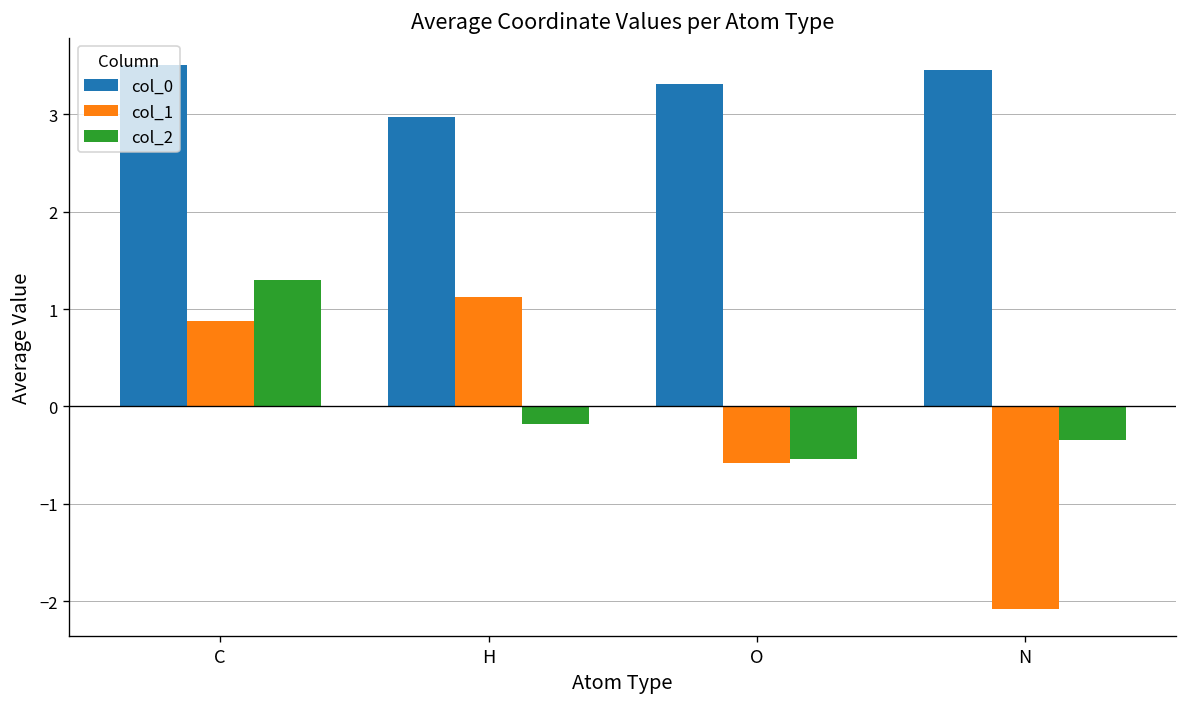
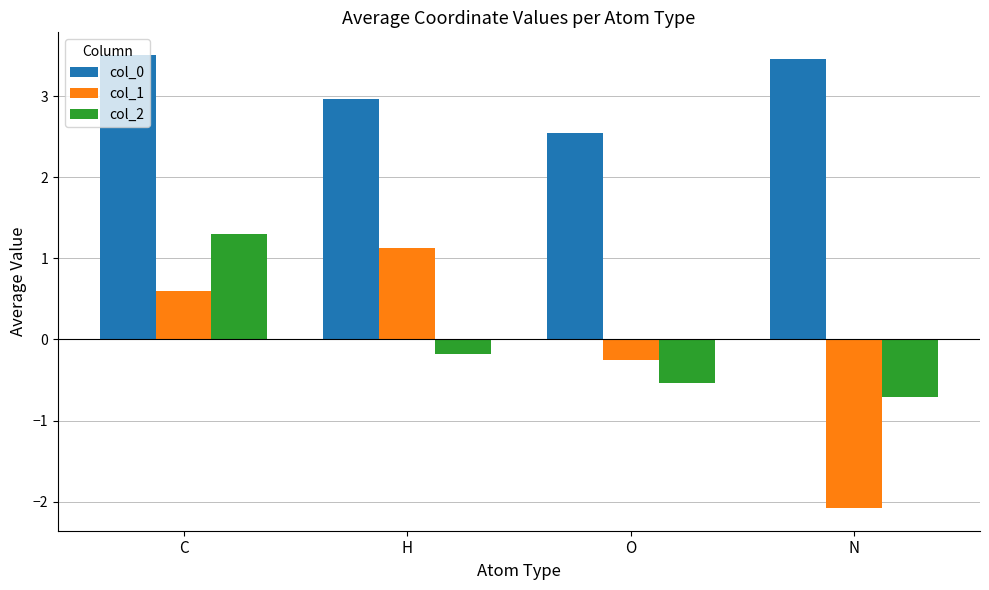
col_1, C: 0.9 -> 0.6
col_0, O: 3.3 -> 2.5
col_1, O: -0.6 -> -0.3
col_2, N: -0.3 -> -0.7
